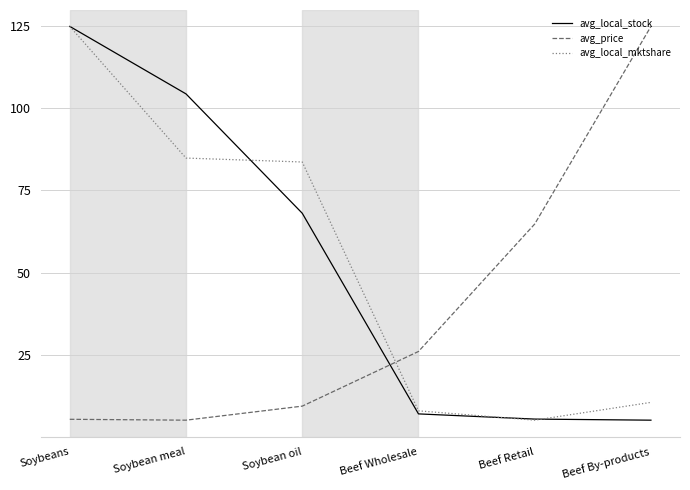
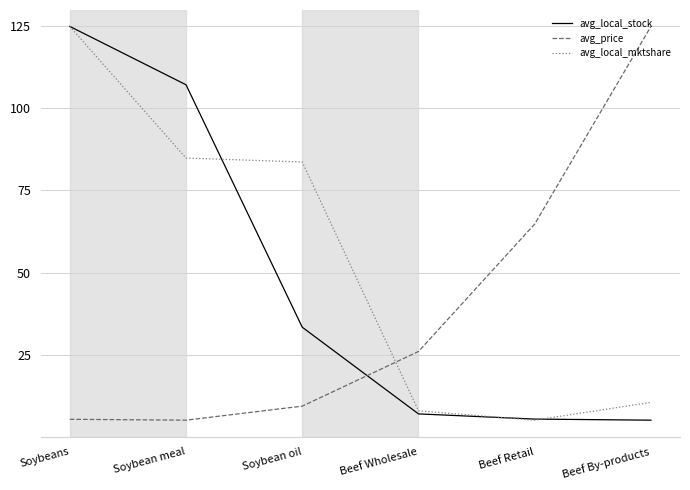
avg_local_stock, Soybean meal: 104 -> 107
avg_local_stock, Soybean oil: 68 -> 33
